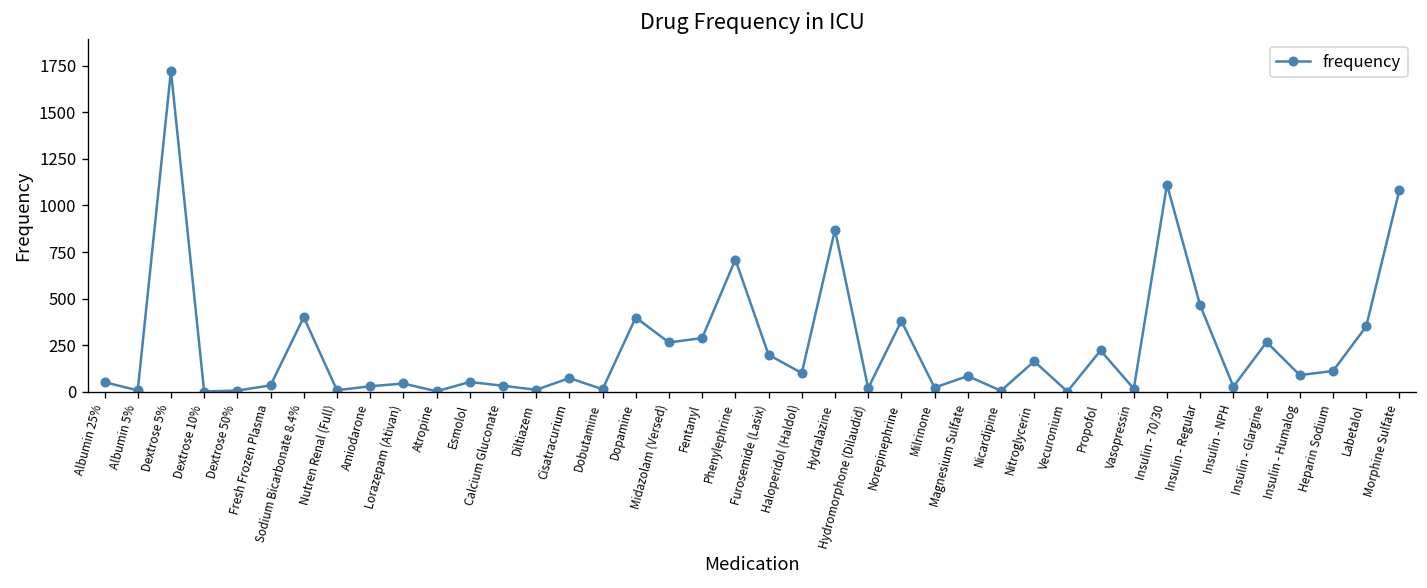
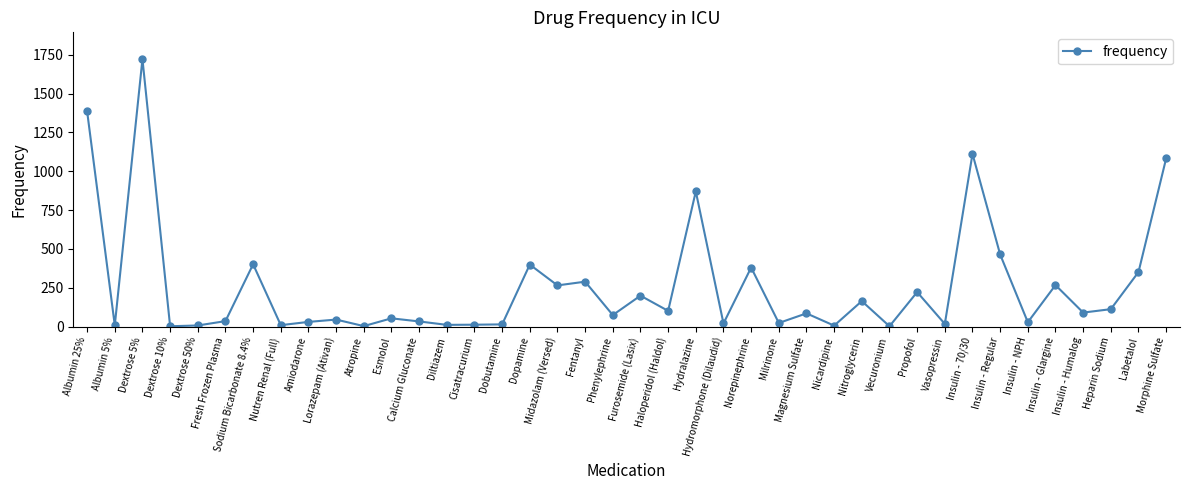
Albumin 25%: 50 -> 1390
Cisatracurium: 70 -> 10
Phenylephrine: 710 -> 70
